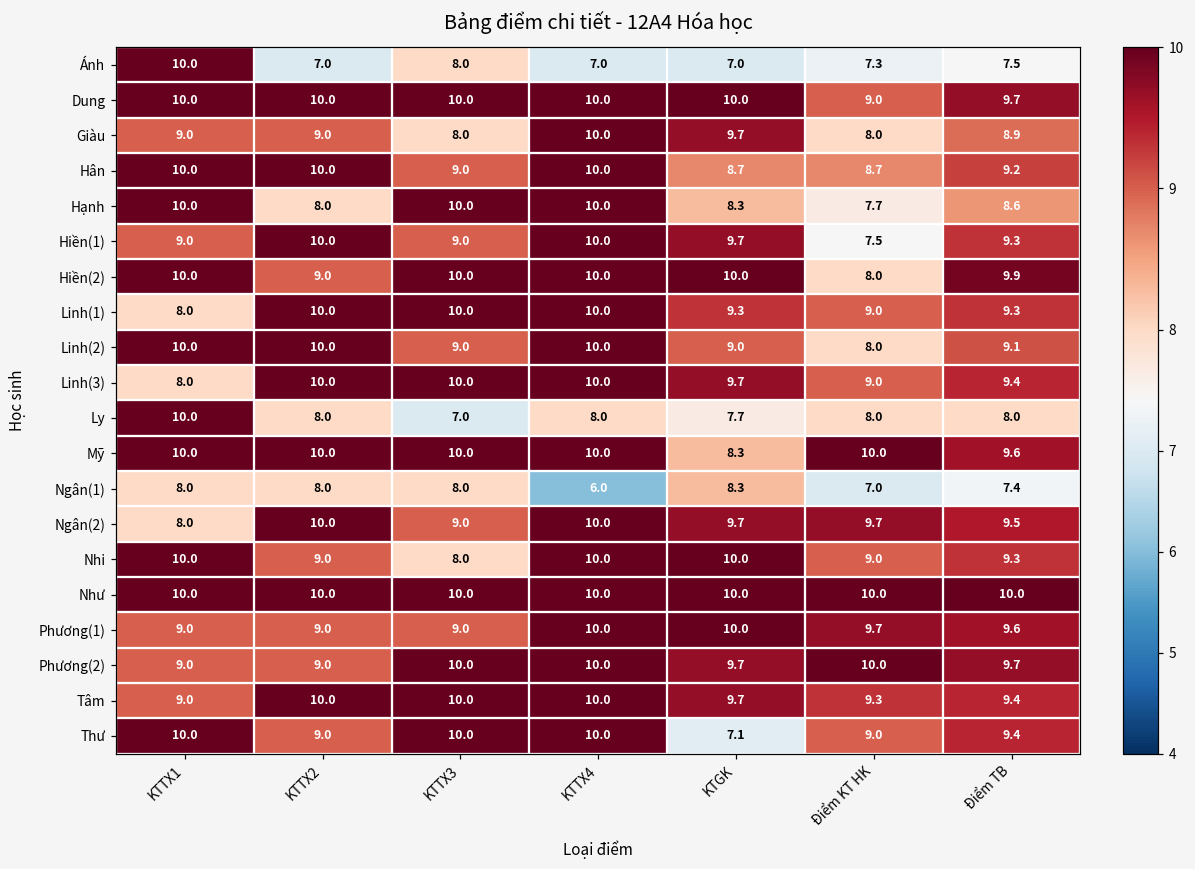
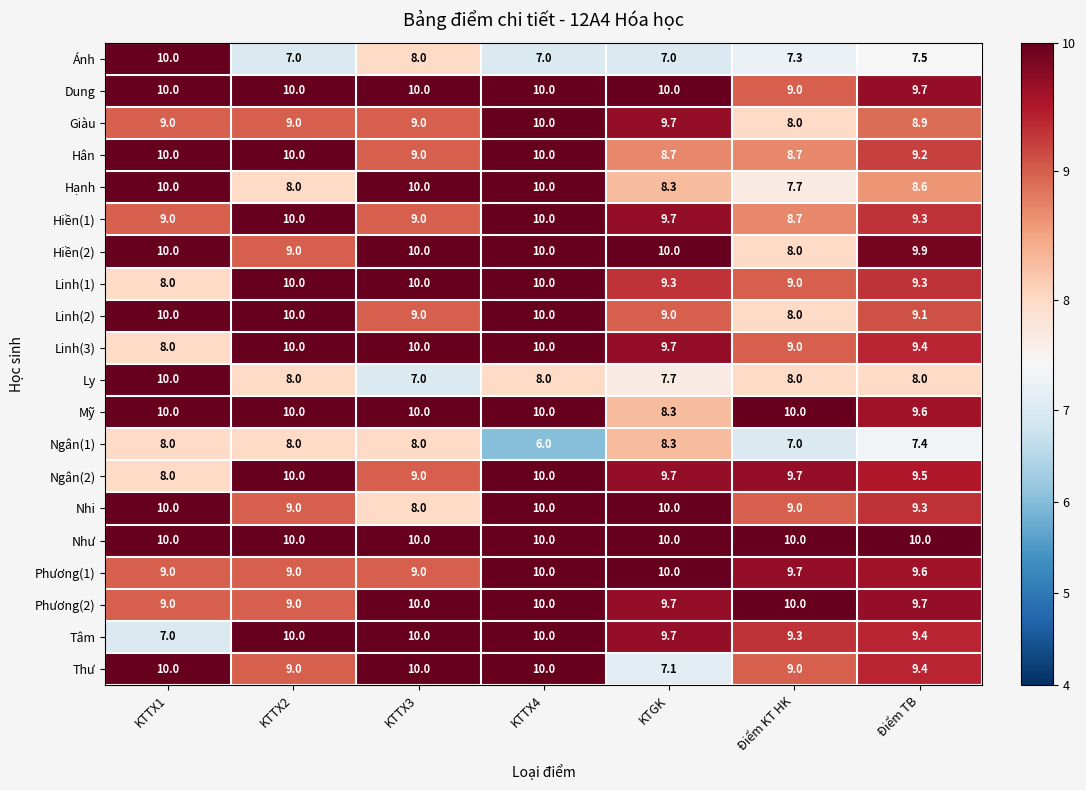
Giàu, KTTX3: 8.0 -> 9.0
Hiền(1), Điểm KT HK: 7.5 -> 8.7
Tâm, KTTX1: 9.0 -> 7.0
